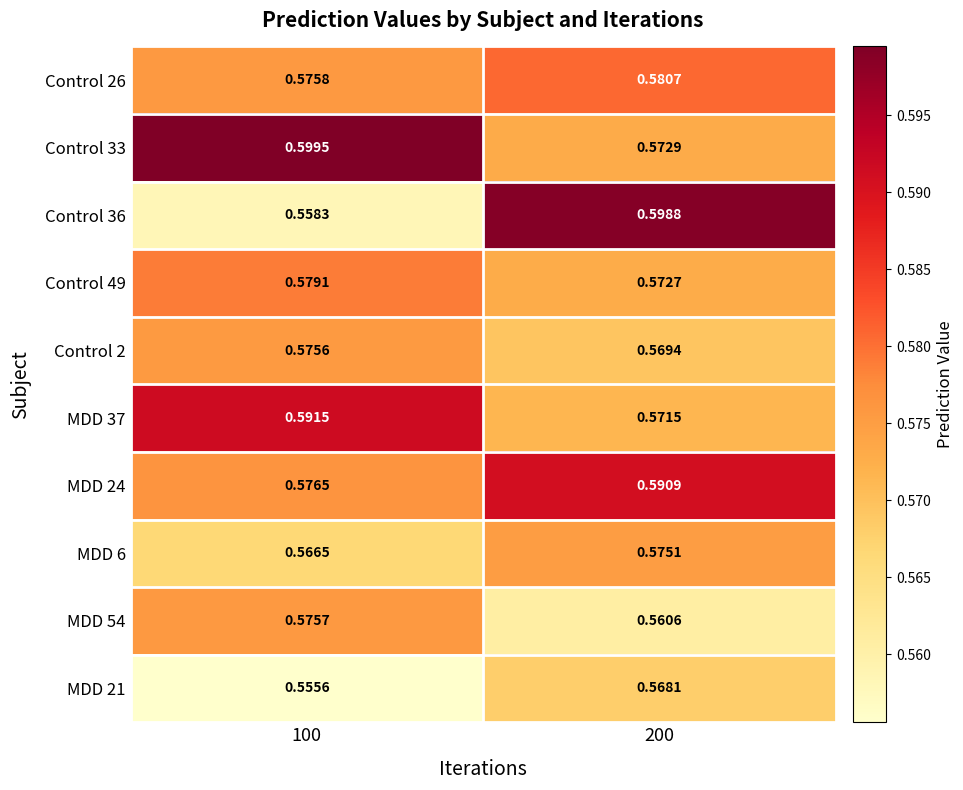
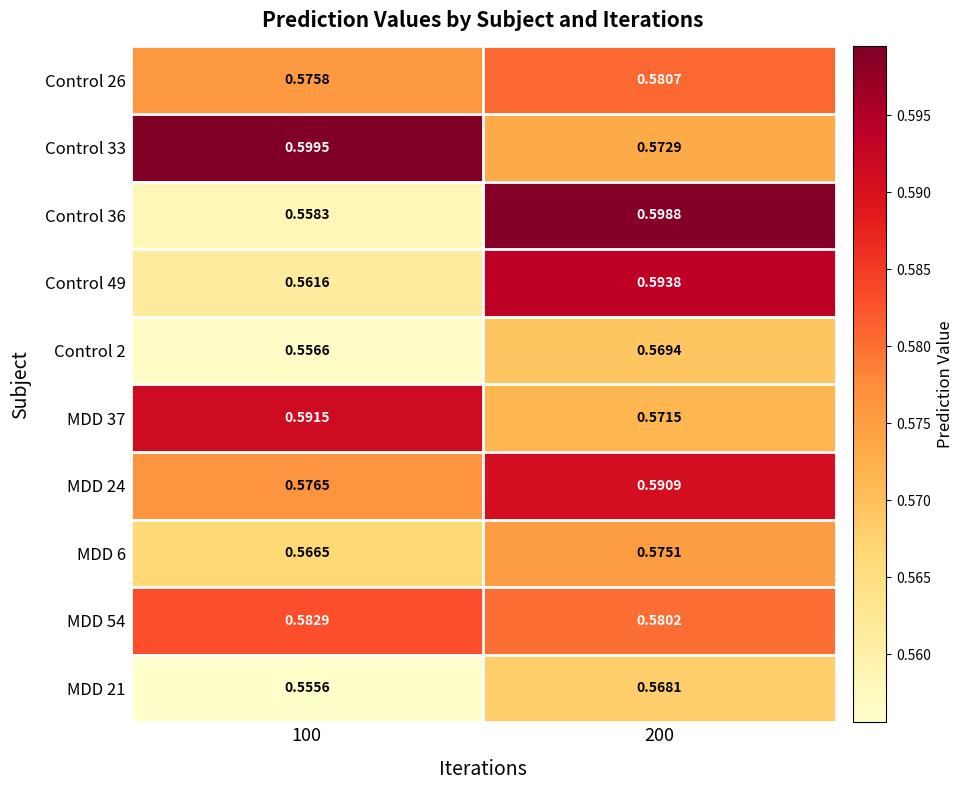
Control 49, 100: 0.5791 -> 0.5616
Control 49, 200: 0.5727 -> 0.5938
Control 2, 100: 0.5756 -> 0.5566
MDD 54, 100: 0.5757 -> 0.5829
MDD 54, 200: 0.5606 -> 0.5802
